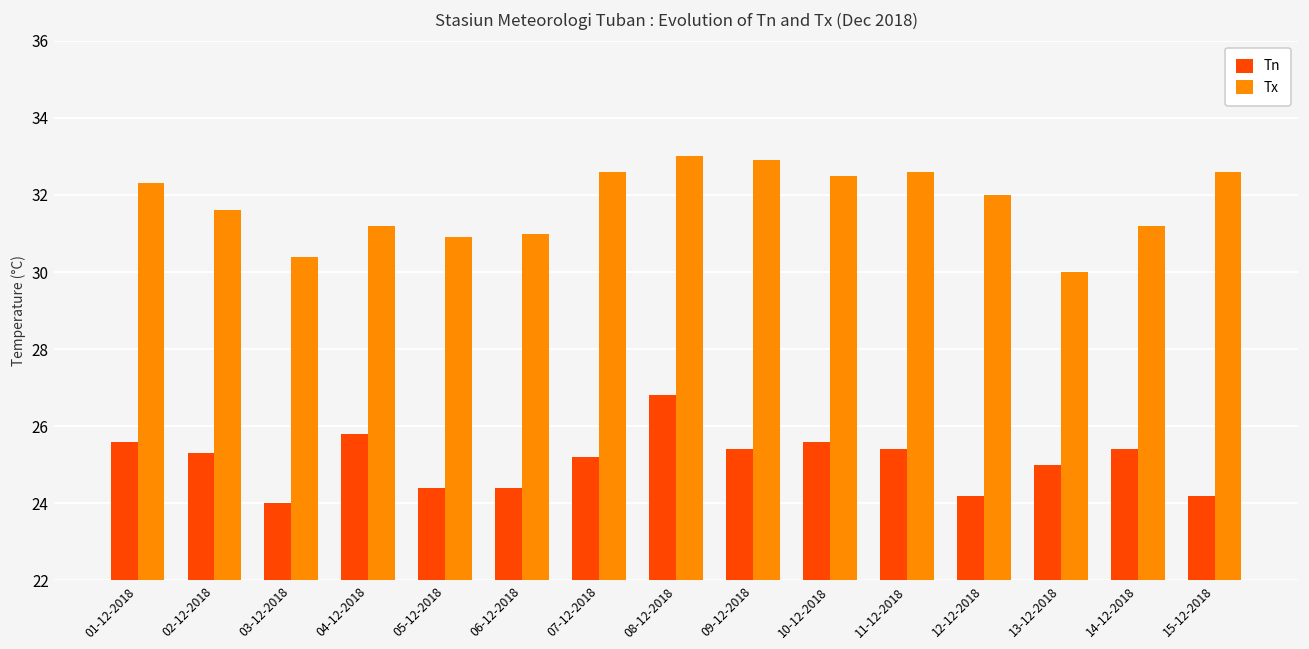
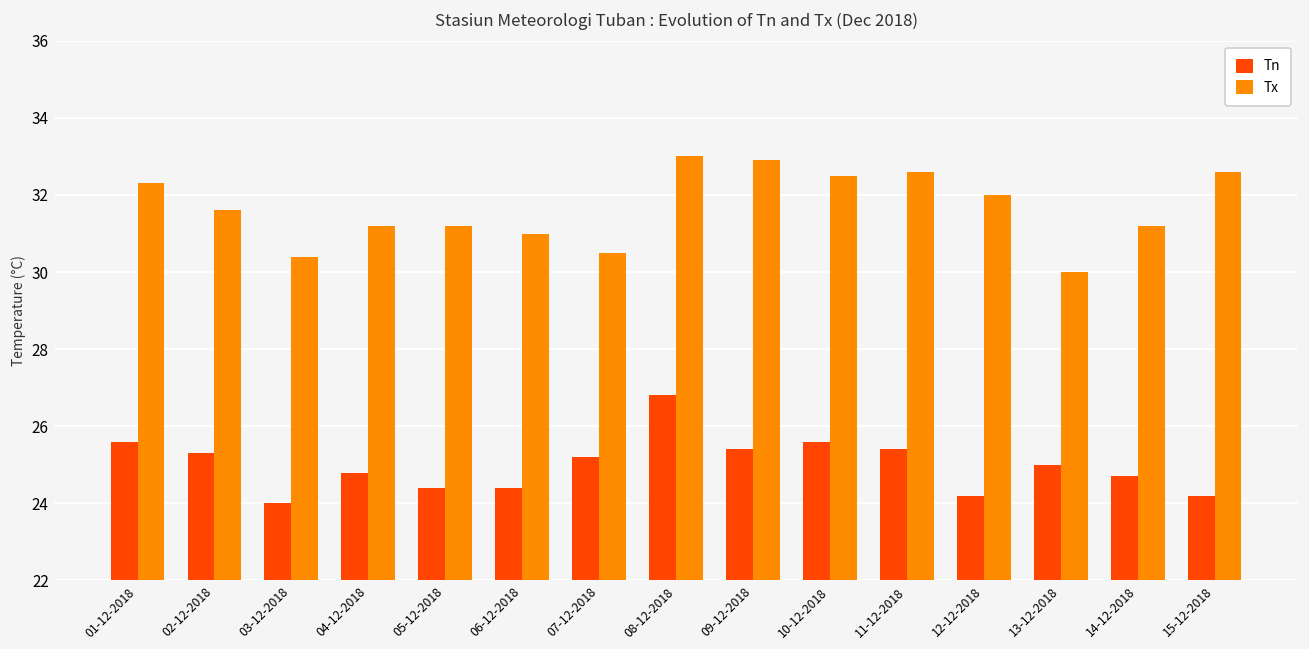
Tn, 04-12-2018: 25.8 -> 24.8
Tx, 05-12-2018: 30.9 -> 31.2
Tx, 07-12-2018: 32.6 -> 30.5
Tn, 14-12-2018: 25.4 -> 24.7
